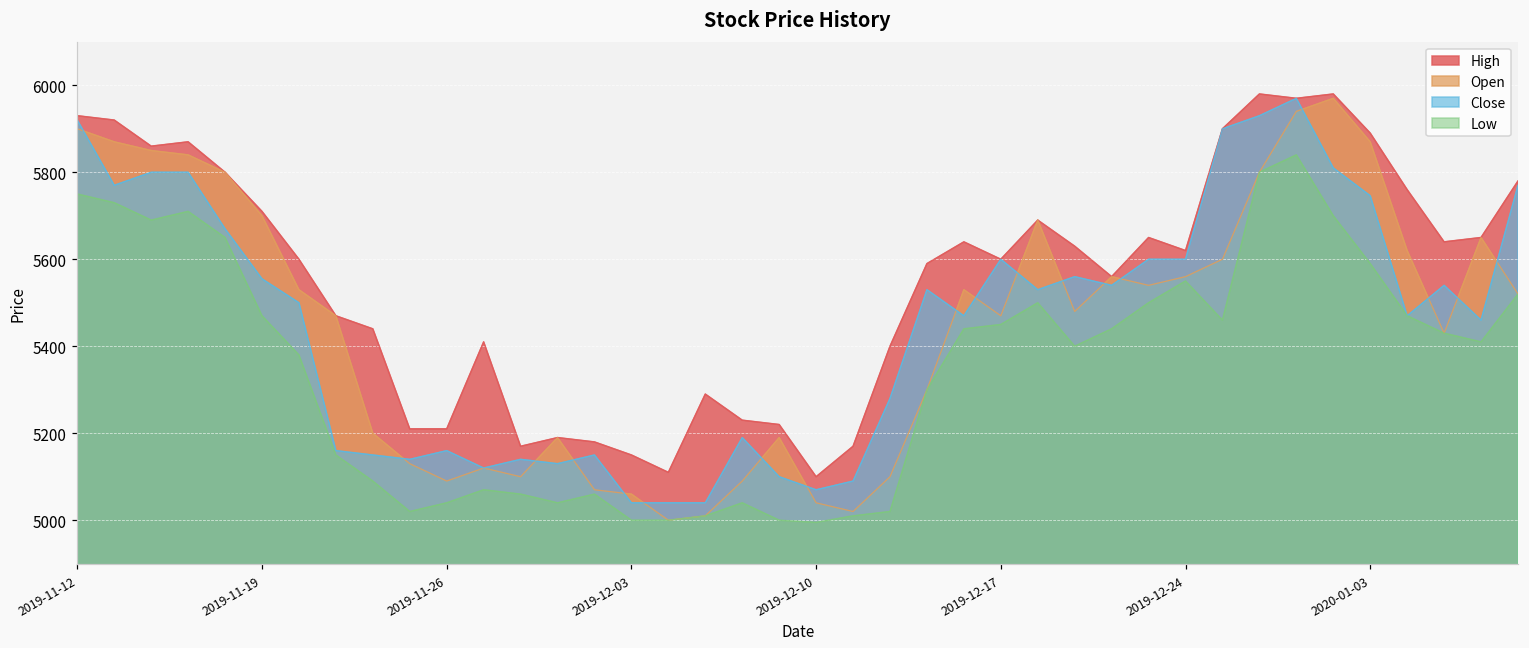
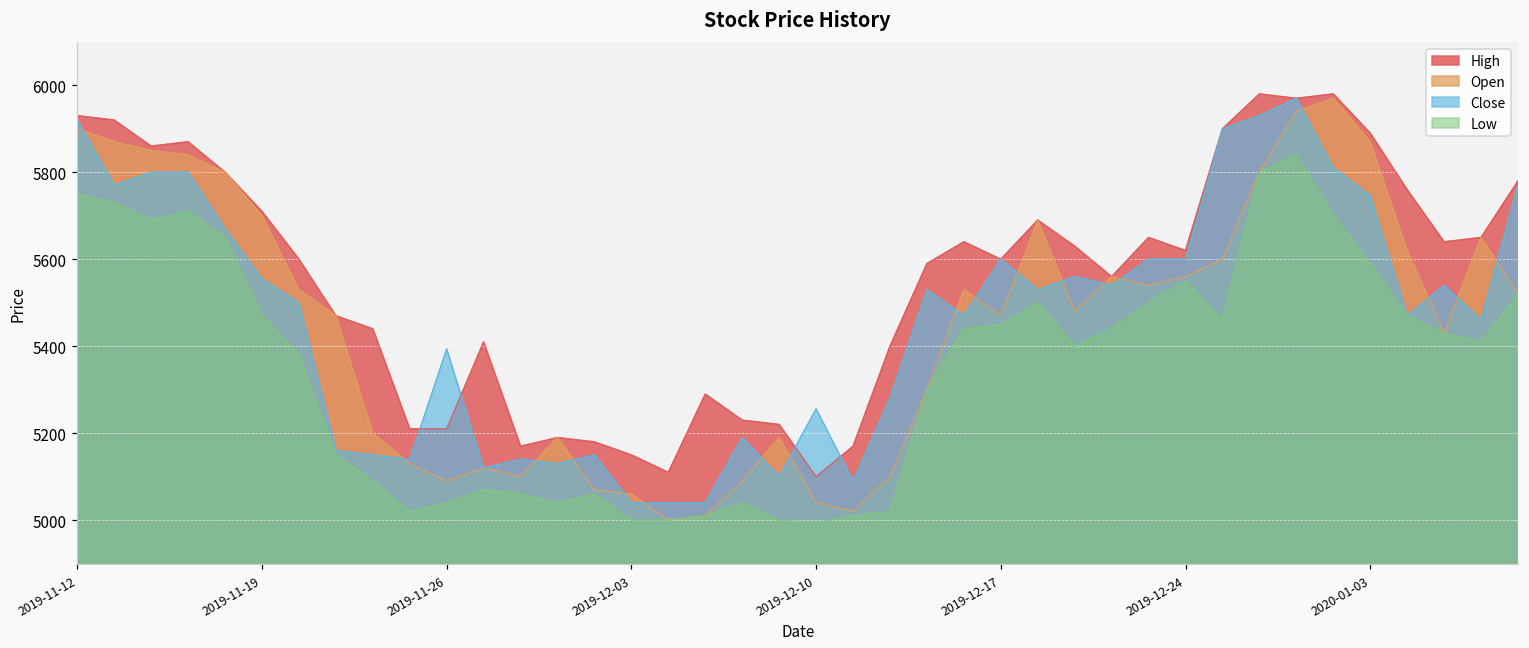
Close, 2019-11-26: 5160 -> 5390
Close, 2019-12-10: 5070 -> 5260
